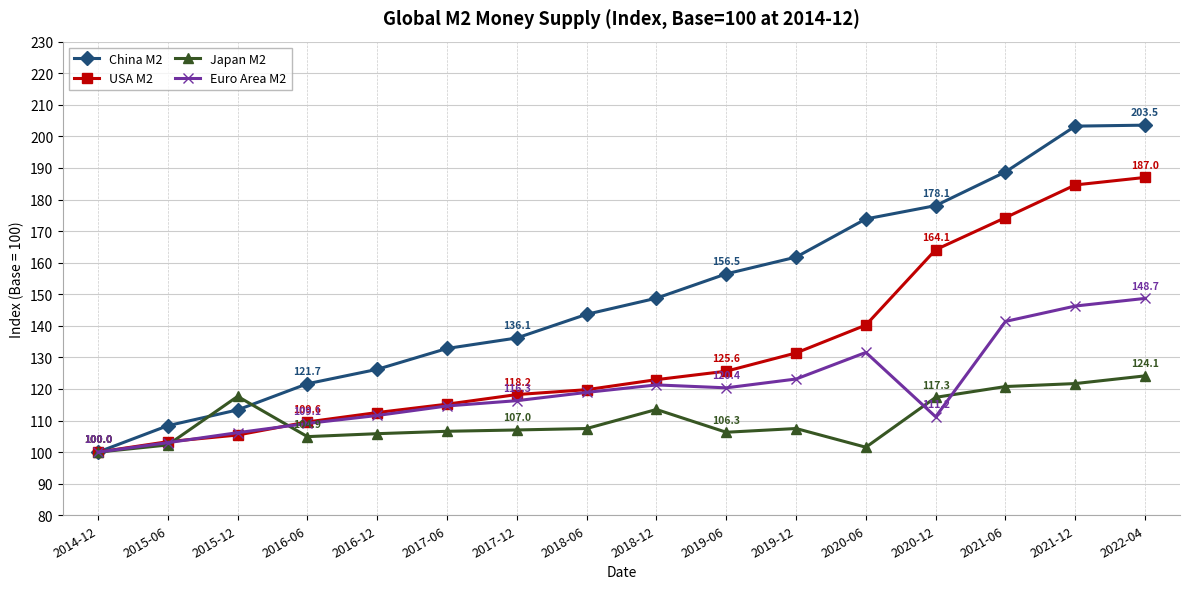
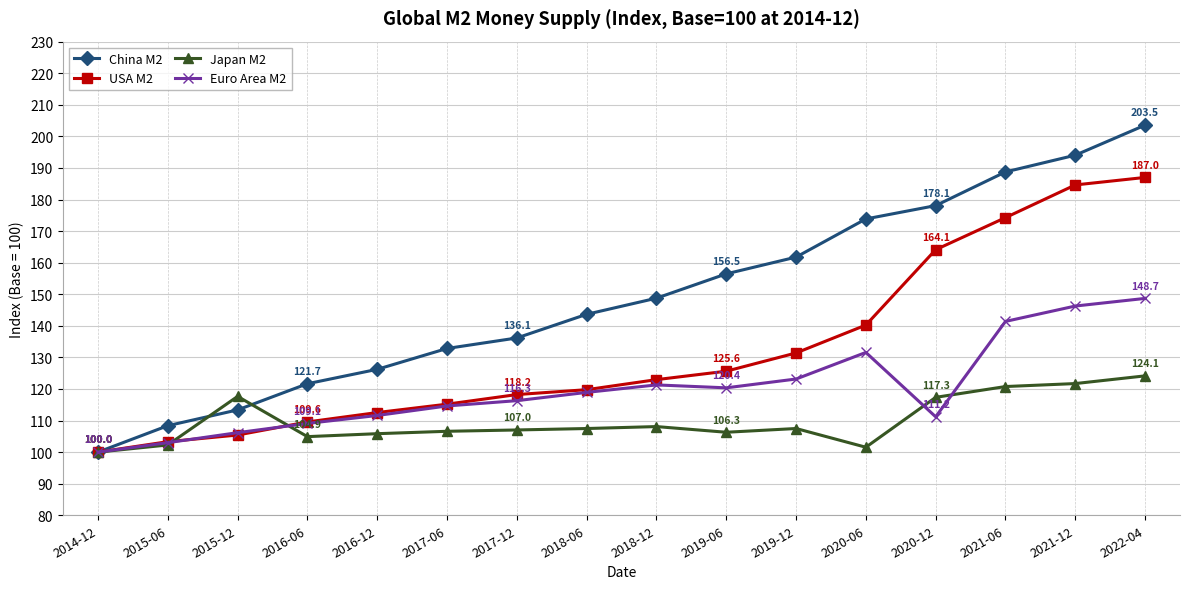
Japan M2, 2018-12: 114 -> 108
China M2, 2021-12: 203 -> 194
